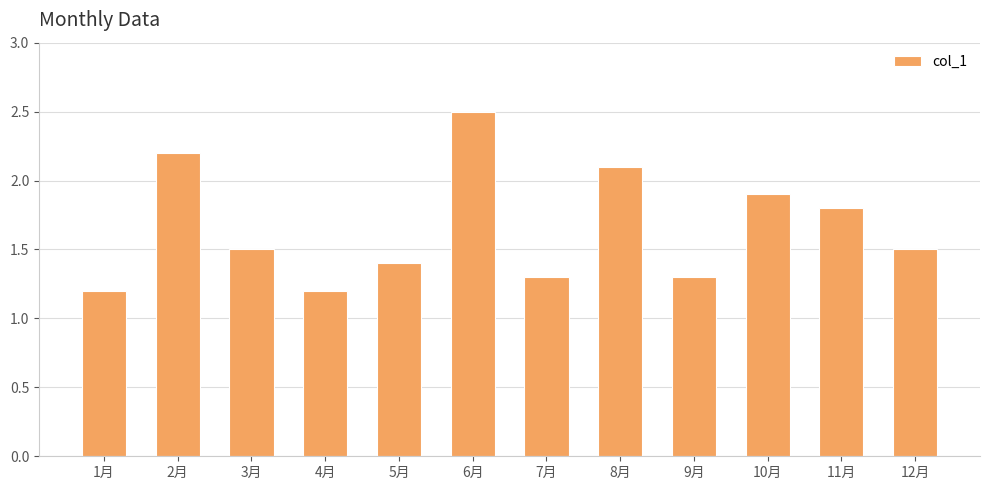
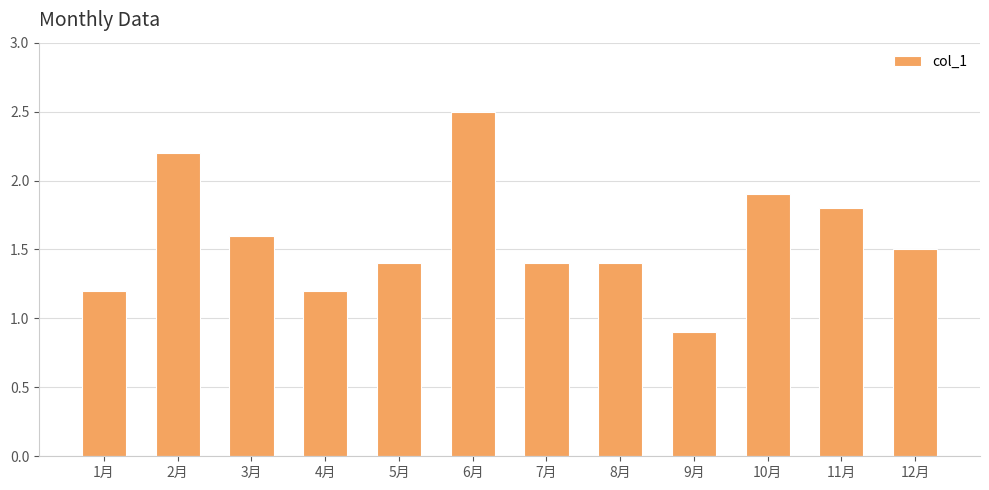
3月: 1.5 -> 1.6
7月: 1.3 -> 1.4
8月: 2.1 -> 1.4
9月: 1.3 -> 0.9
